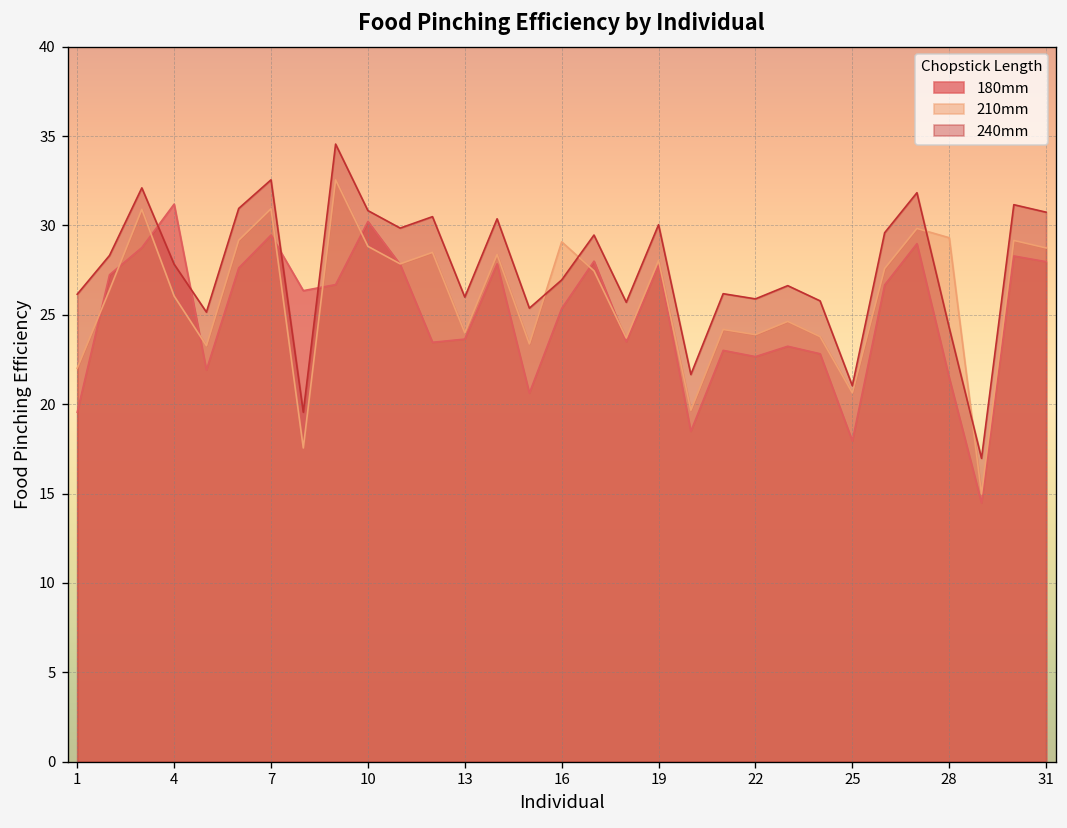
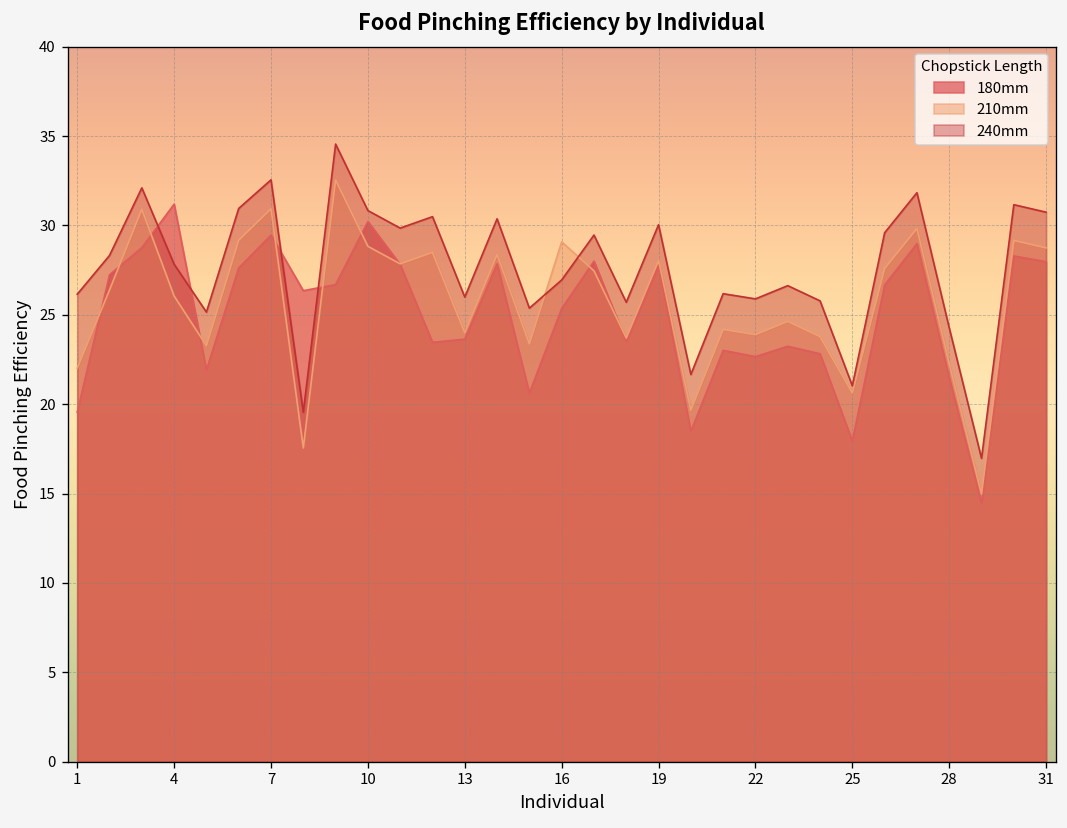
210mm, 28: 29.3 -> 22.3
